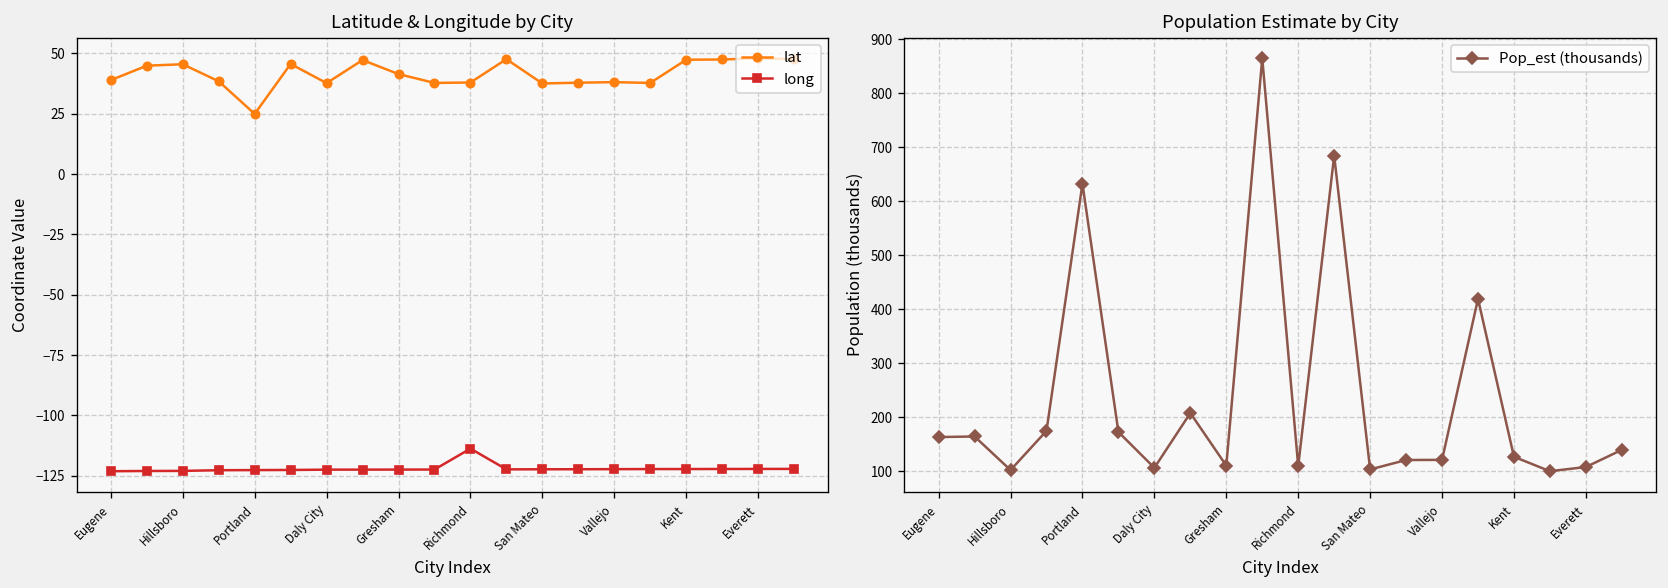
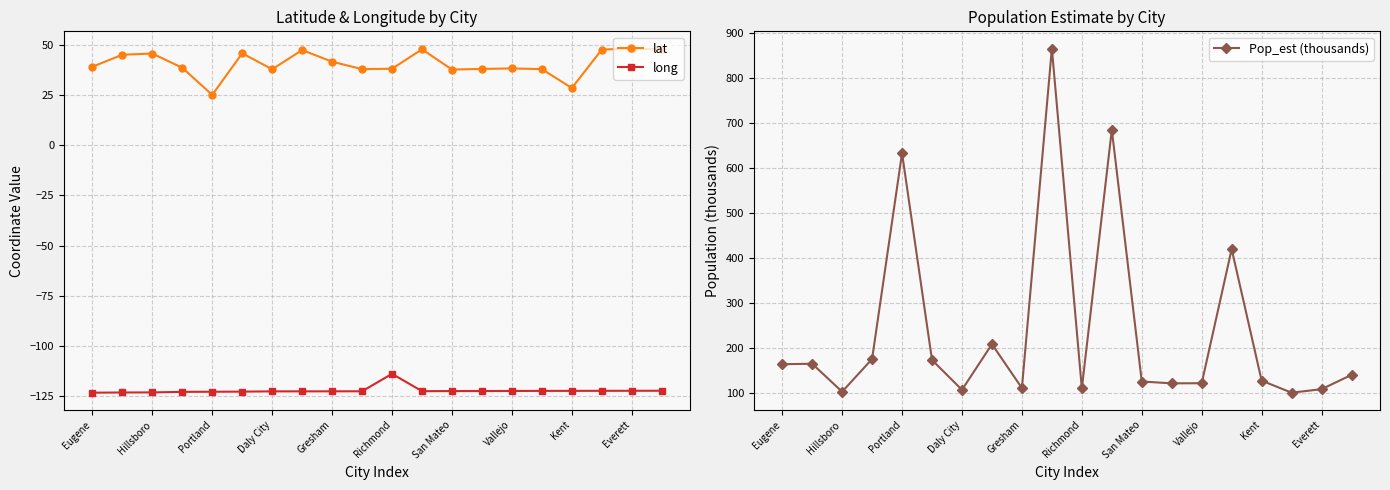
Latitude & Longitude by City, lat, Kent: 47 -> 28
Population Estimate by City, San Mateo: 100 -> 130
